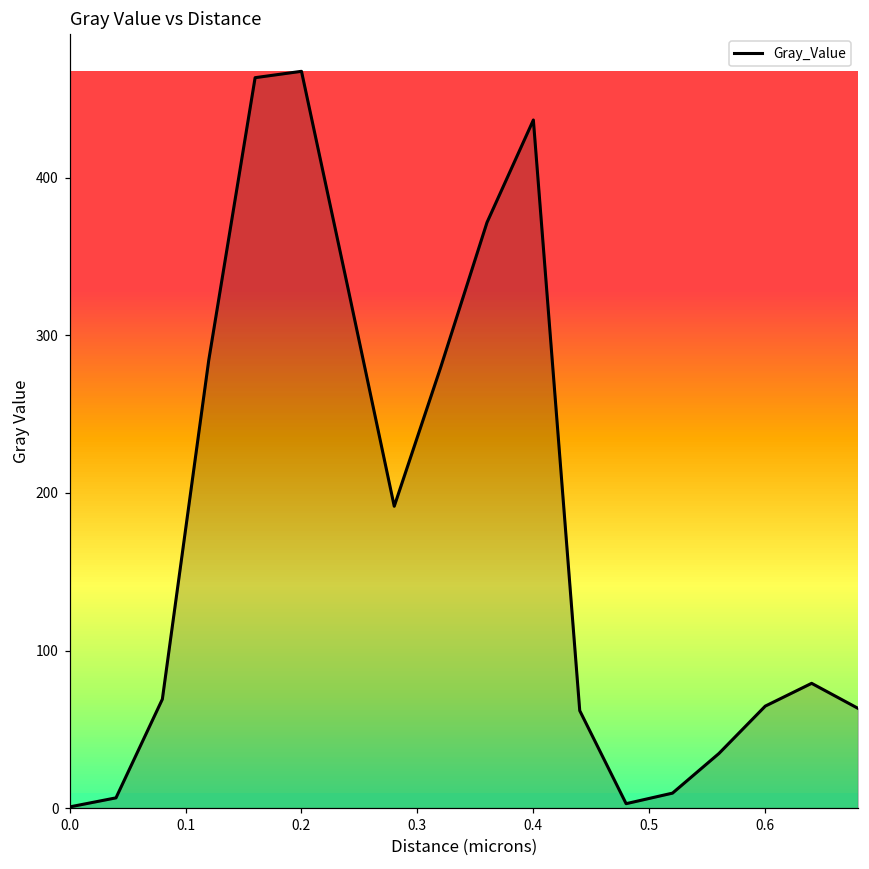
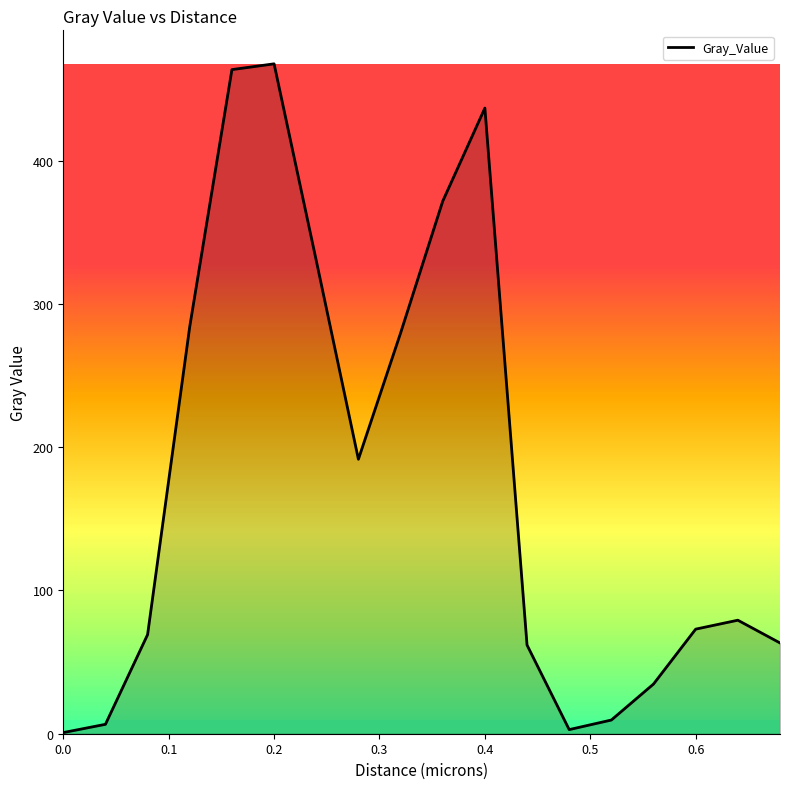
0.6: 65 -> 73
